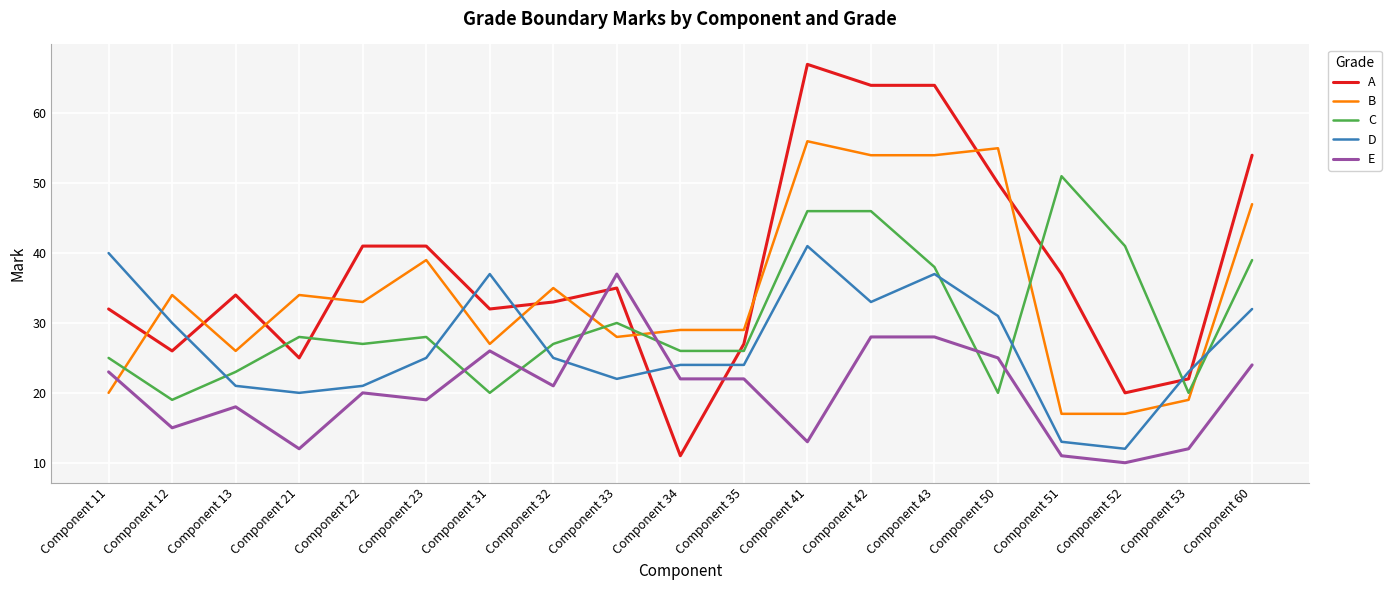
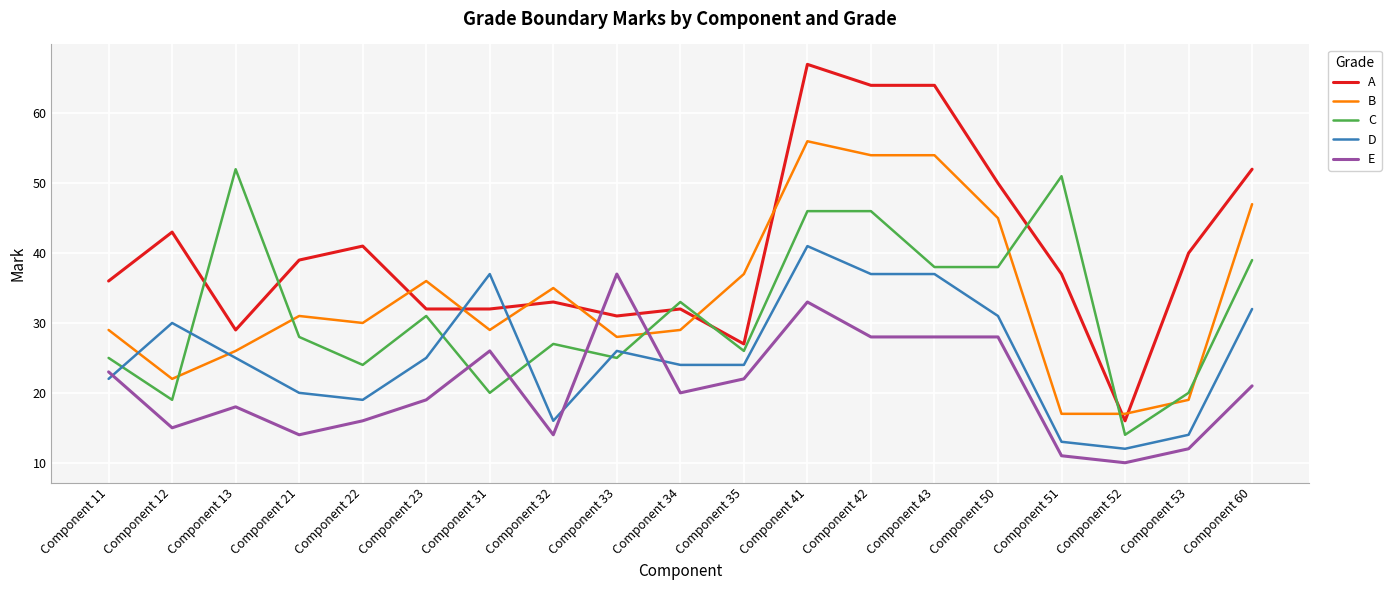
A, Component 11: 32 -> 36
B, Component 11: 20 -> 29
D, Component 11: 40 -> 22
A, Component 12: 26 -> 43
B, Component 12: 34 -> 22
A, Component 13: 34 -> 29
C, Component 13: 23 -> 52
D, Component 13: 21 -> 25
A, Component 21: 25 -> 39
B, Component 21: 34 -> 31
E, Component 21: 12 -> 14
B, Component 22: 33 -> 30
C, Component 22: 27 -> 24
D, Component 22: 21 -> 19
E, Component 22: 20 -> 16
A, Component 23: 41 -> 32
B, Component 23: 39 -> 36
C, Component 23: 28 -> 31
B, Component 31: 27 -> 29
D, Component 32: 25 -> 16
E, Component 32: 21 -> 14
A, Component 33: 35 -> 31
C, Component 33: 30 -> 25
D, Component 33: 22 -> 26
A, Component 34: 11 -> 32
C, Component 34: 26 -> 33
E, Component 34: 22 -> 20
B, Component 35: 29 -> 37
E, Component 41: 13 -> 33
D, Component 42: 33 -> 37
B, Component 50: 55 -> 45
C, Component 50: 20 -> 38
E, Component 50: 25 -> 28
A, Component 52: 20 -> 16
C, Component 52: 41 -> 14
A, Component 53: 22 -> 40
D, Component 53: 23 -> 14
A, Component 60: 54 -> 52
E, Component 60: 24 -> 21
